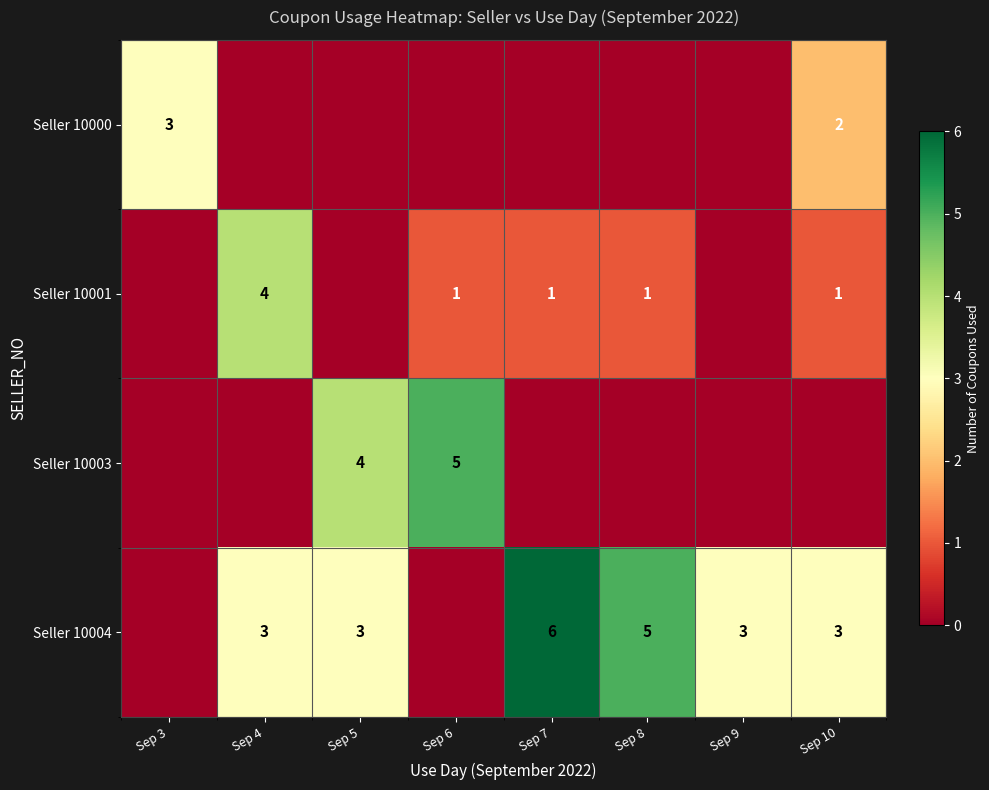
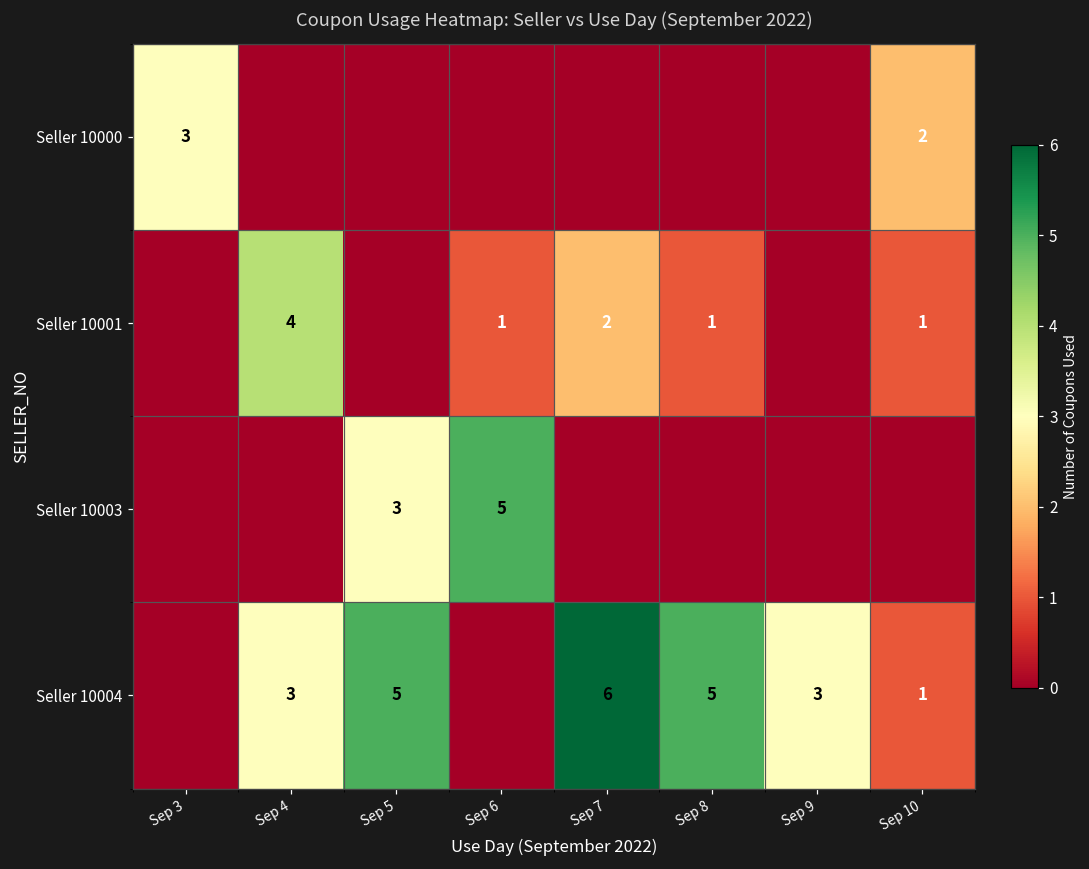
Seller 10001, Sep 7: 1 -> 2
Seller 10003, Sep 5: 4 -> 3
Seller 10004, Sep 5: 3 -> 5
Seller 10004, Sep 10: 3 -> 1
